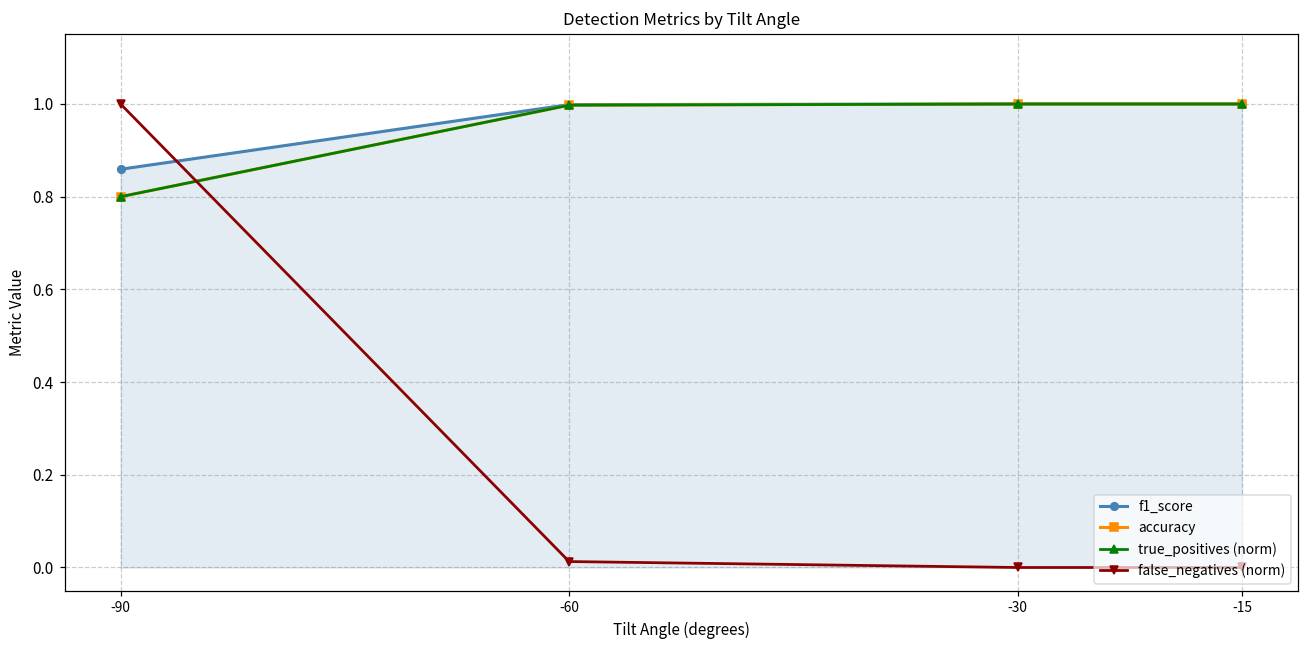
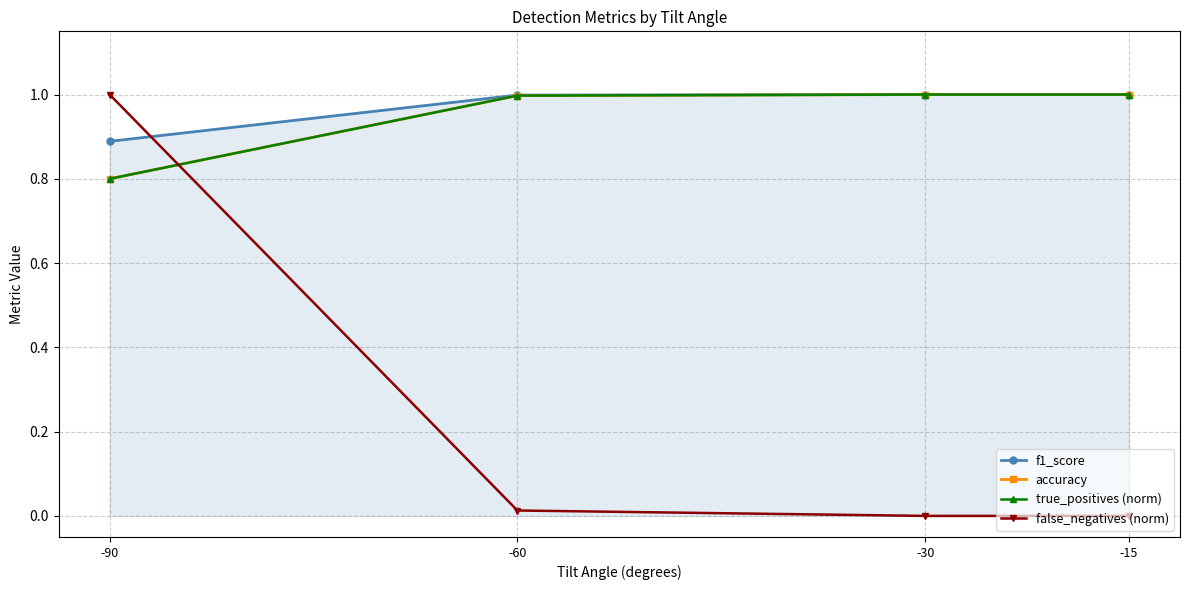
f1_score, -90: 0.86 -> 0.89
